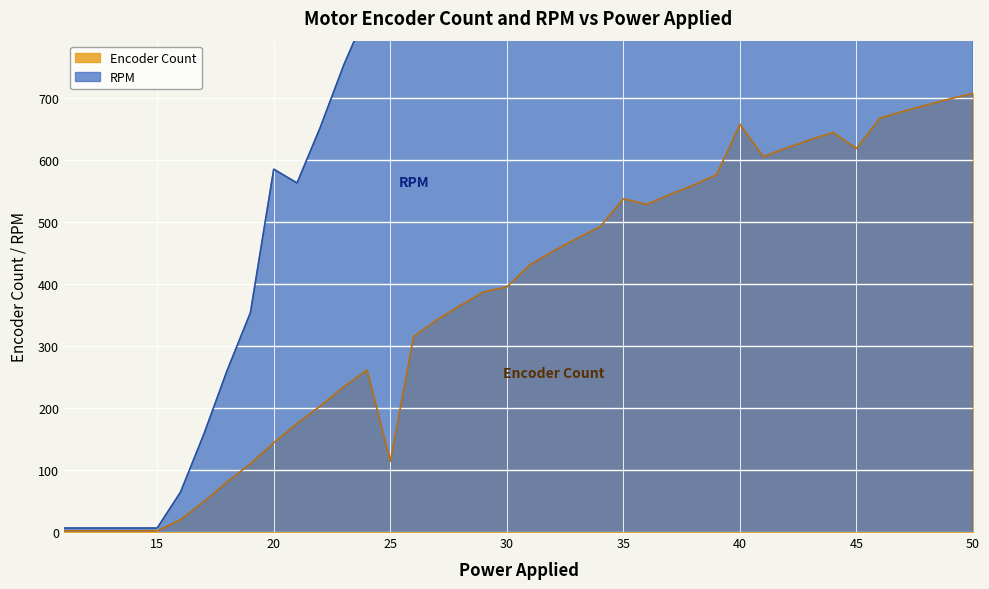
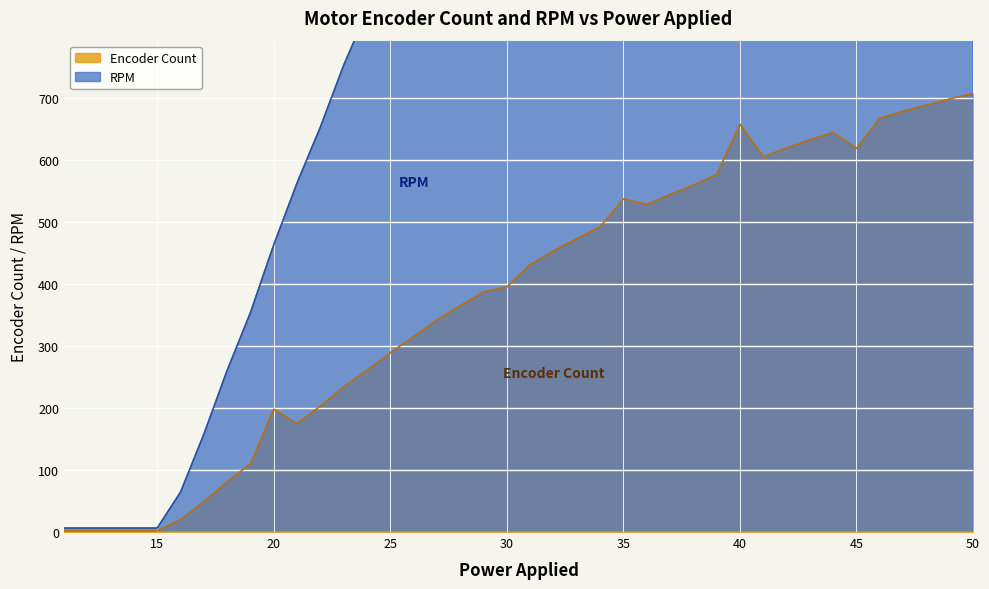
Encoder Count, 20: 140 -> 200
RPM, 20: 580 -> 460
Encoder Count, 25: 110 -> 290
